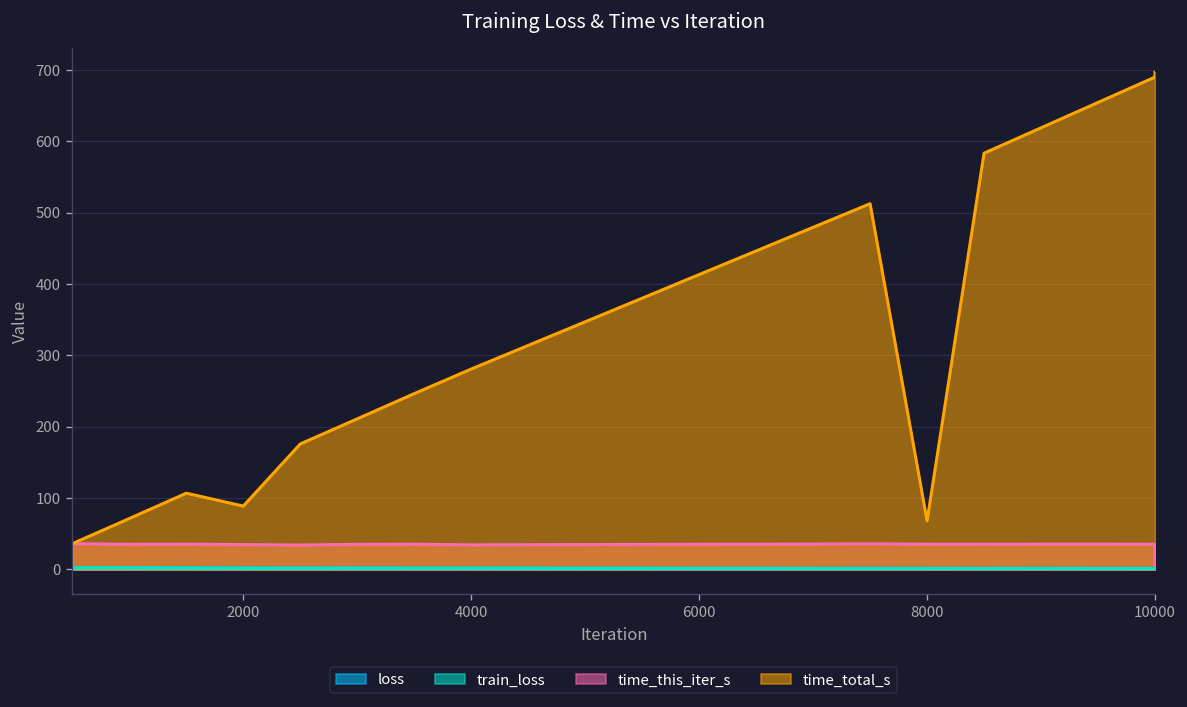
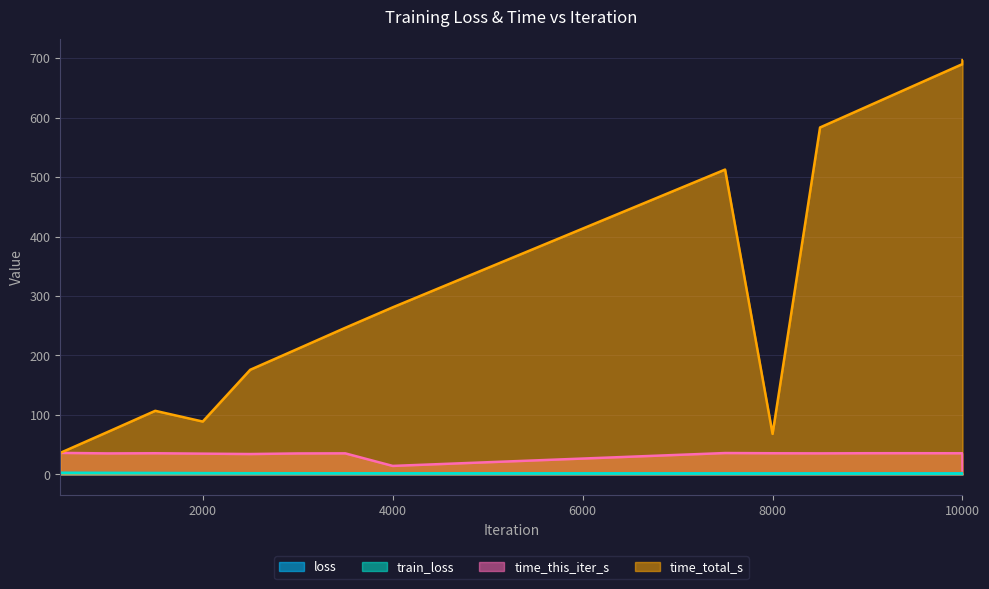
time_this_iter_s, 4000: 30 -> 10
